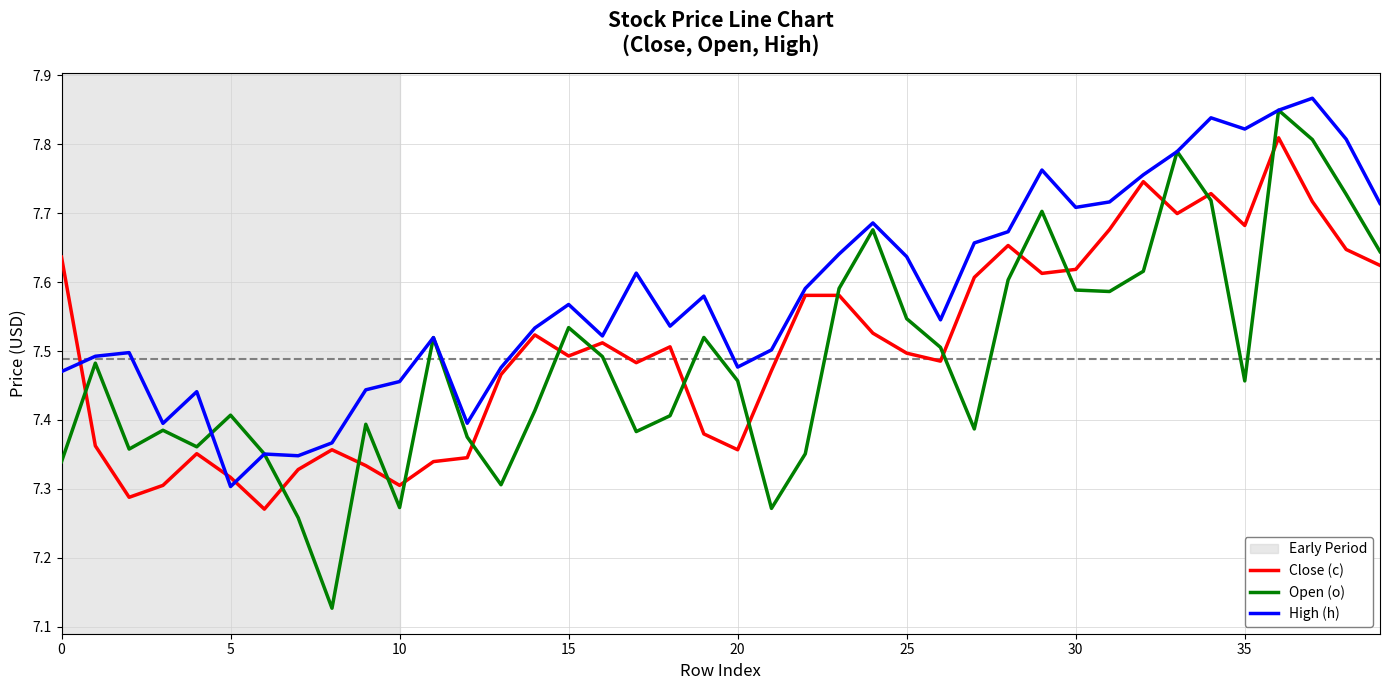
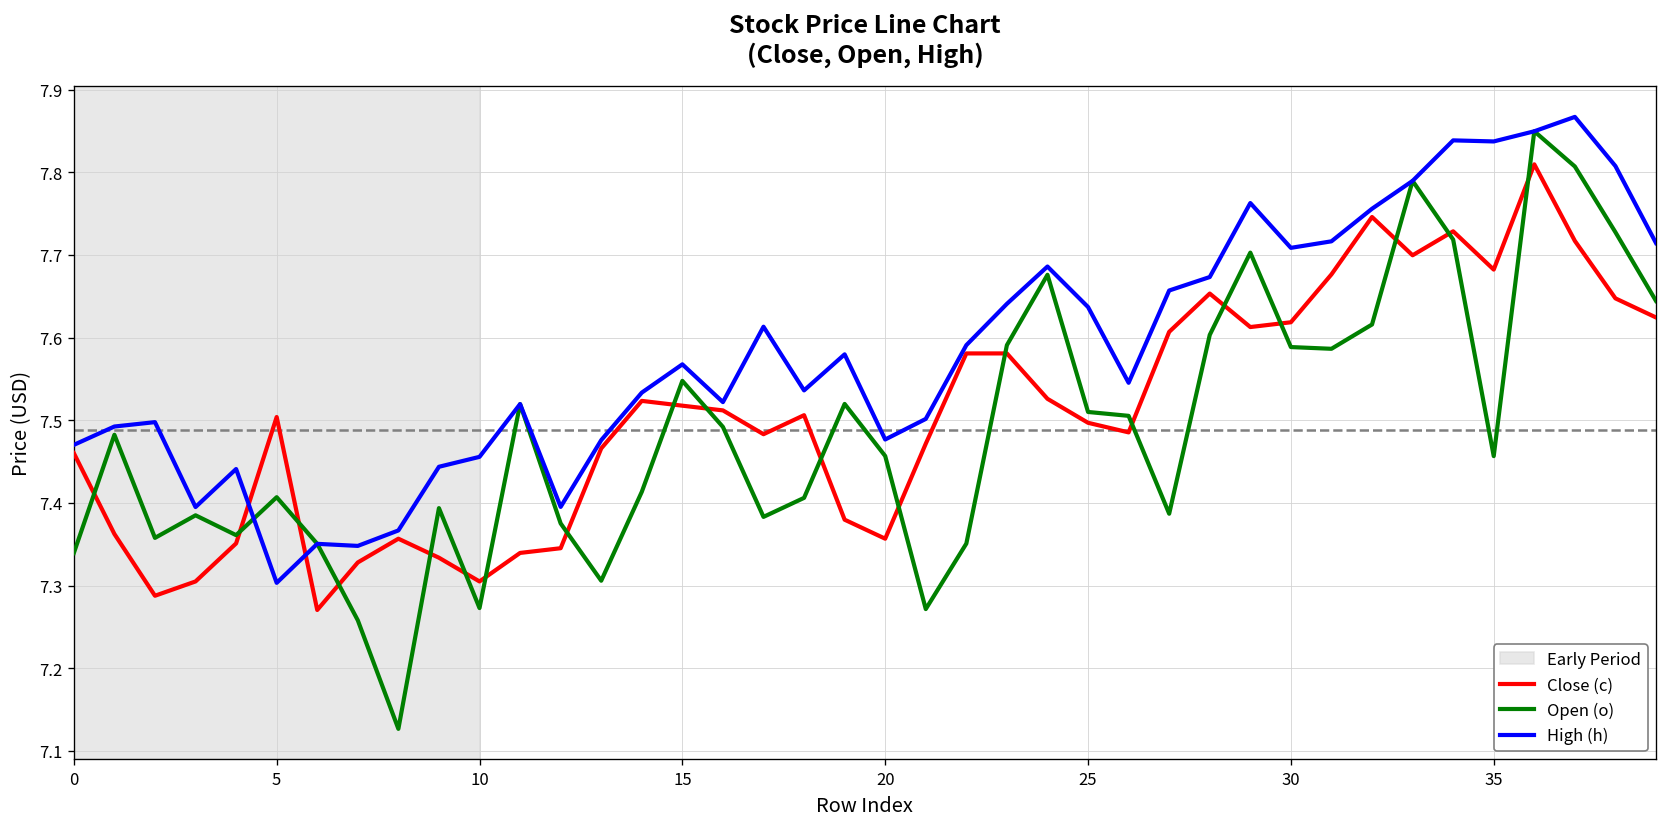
Close (c), 0: 7.64 -> 7.46
Close (c), 5: 7.32 -> 7.50
Close (c), 15: 7.49 -> 7.52
Open (o), 15: 7.53 -> 7.55
Open (o), 25: 7.55 -> 7.51
High (h), 35: 7.82 -> 7.84
